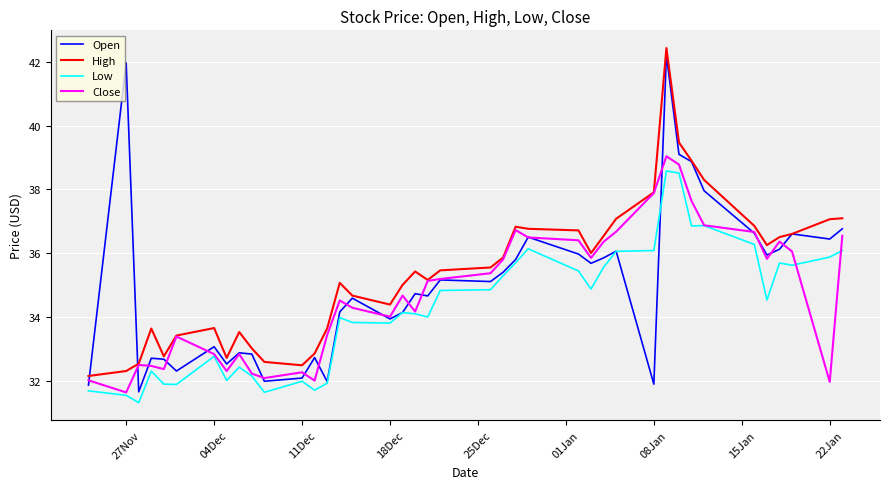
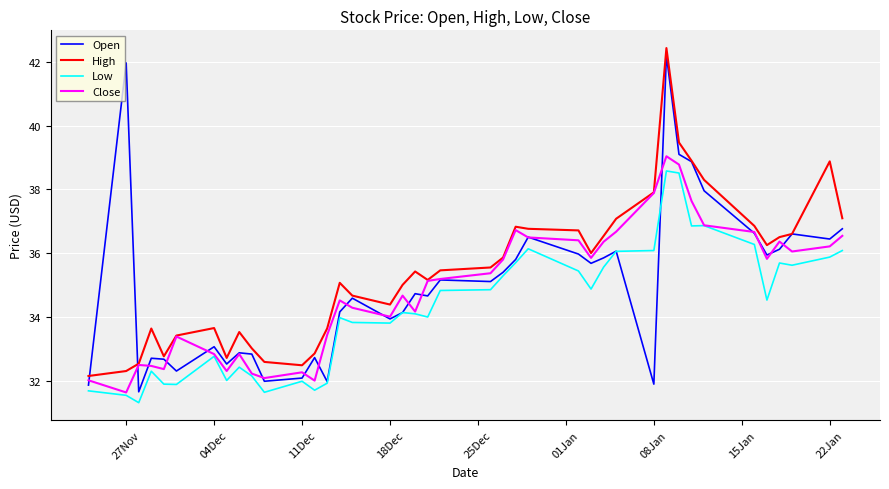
High, 22Jan: 37.1 -> 38.9
Close, 22Jan: 32.0 -> 36.2
